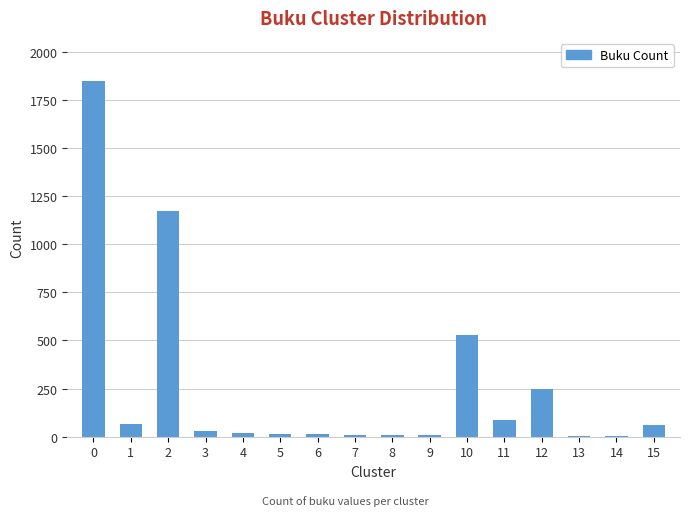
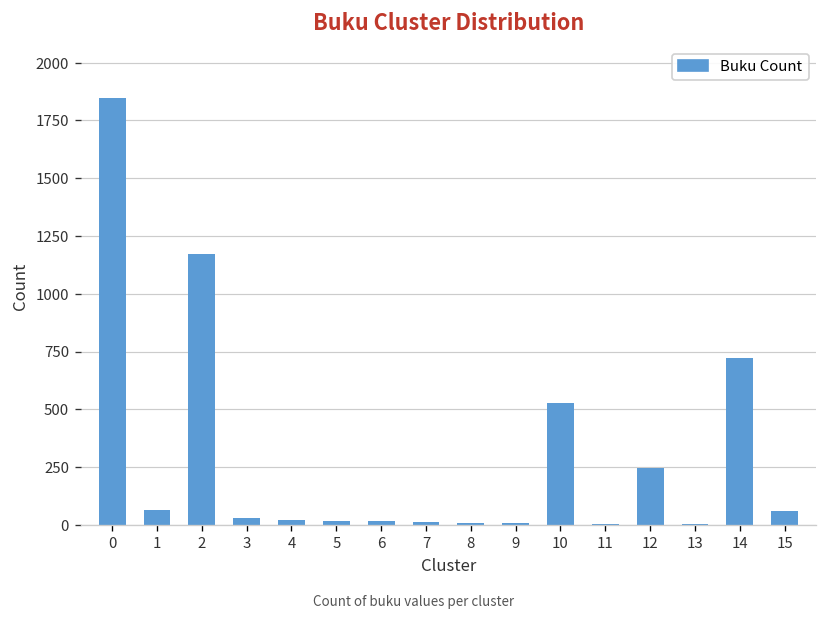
11: 90 -> 10
14: 0 -> 720
